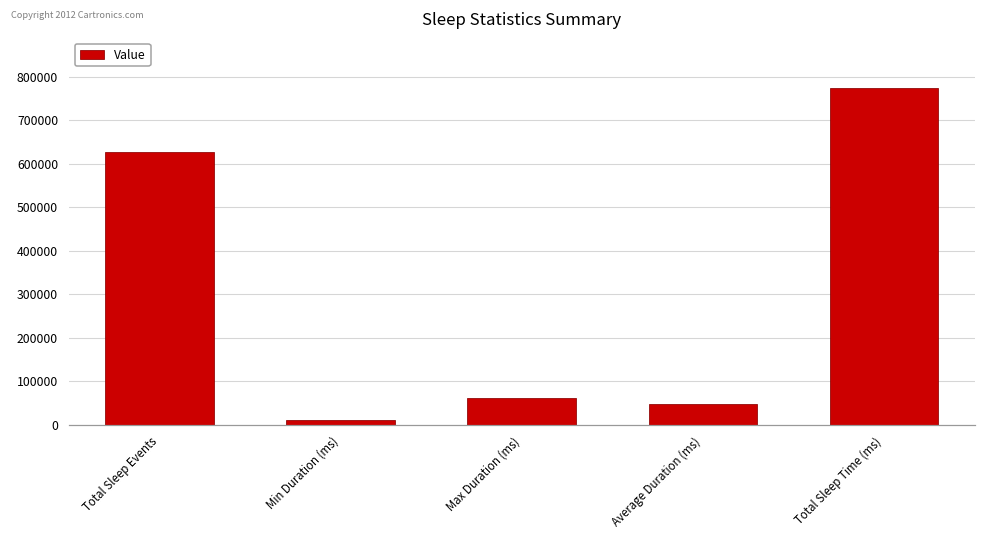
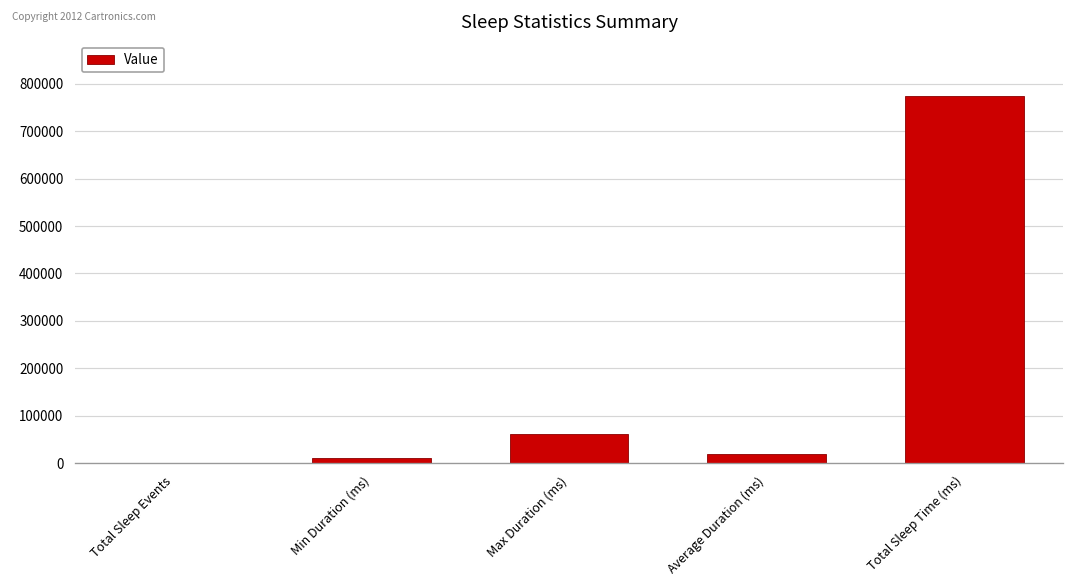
Total Sleep Events: 630000 -> 0
Average Duration (ms): 50000 -> 20000
